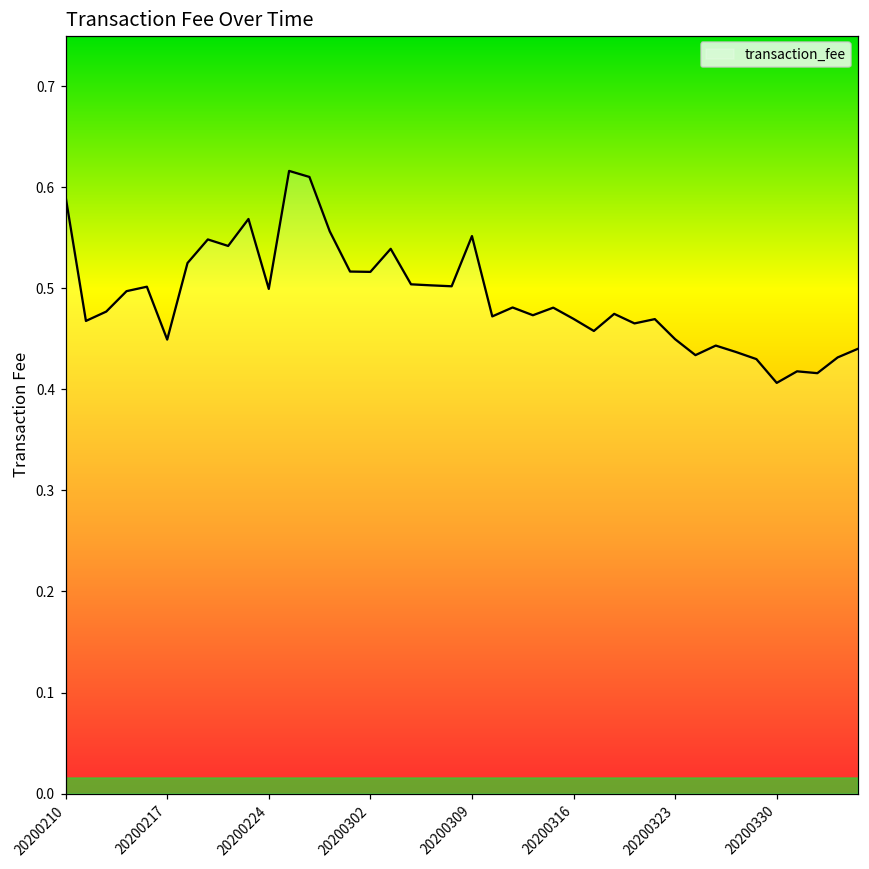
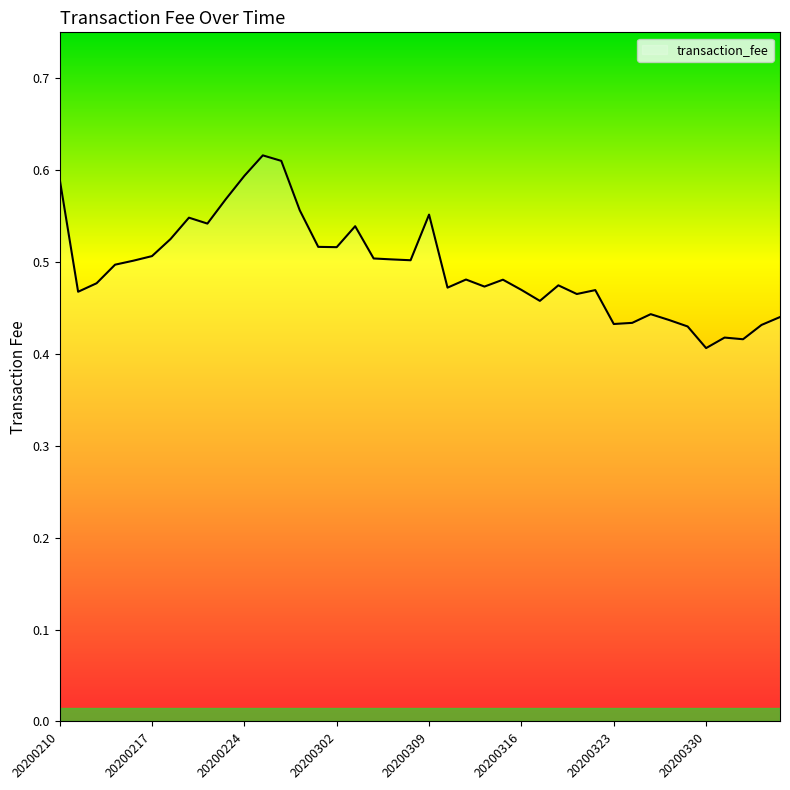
20200217: 0.45 -> 0.51
20200224: 0.50 -> 0.59
20200323: 0.45 -> 0.43
